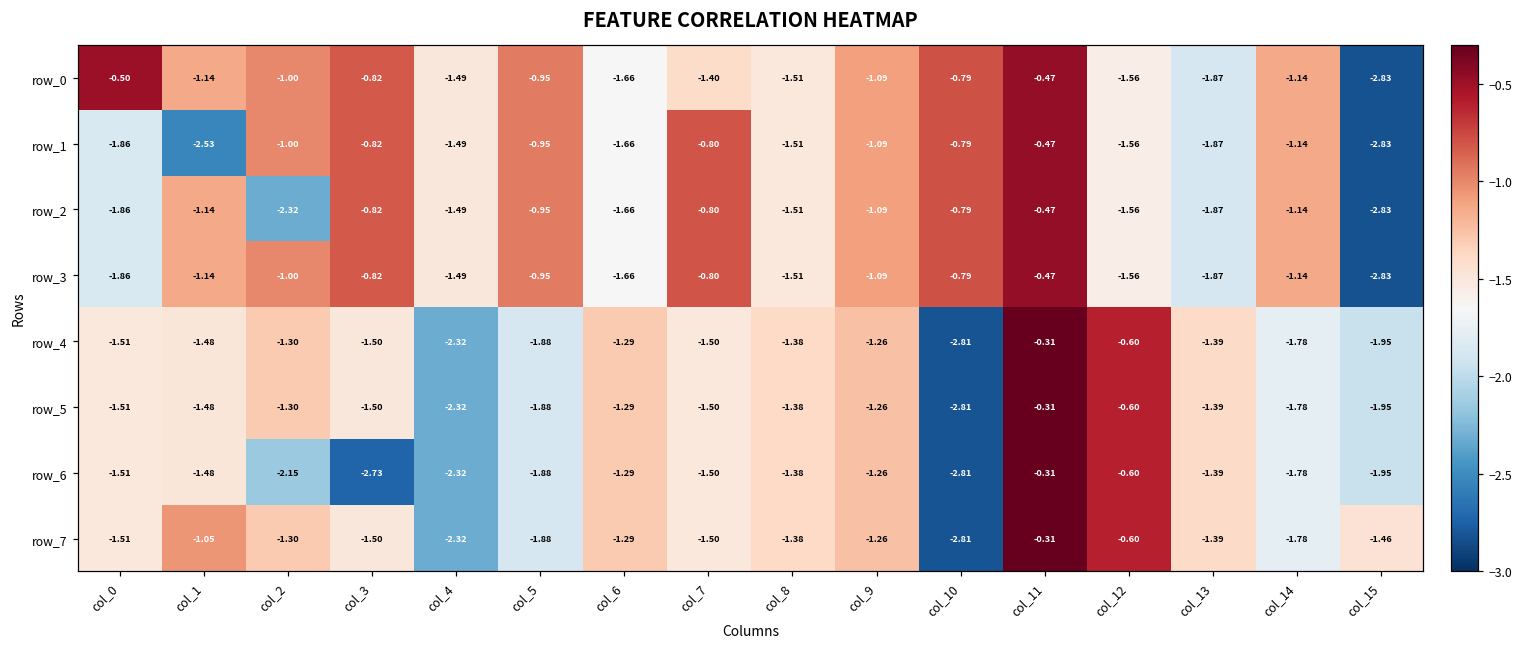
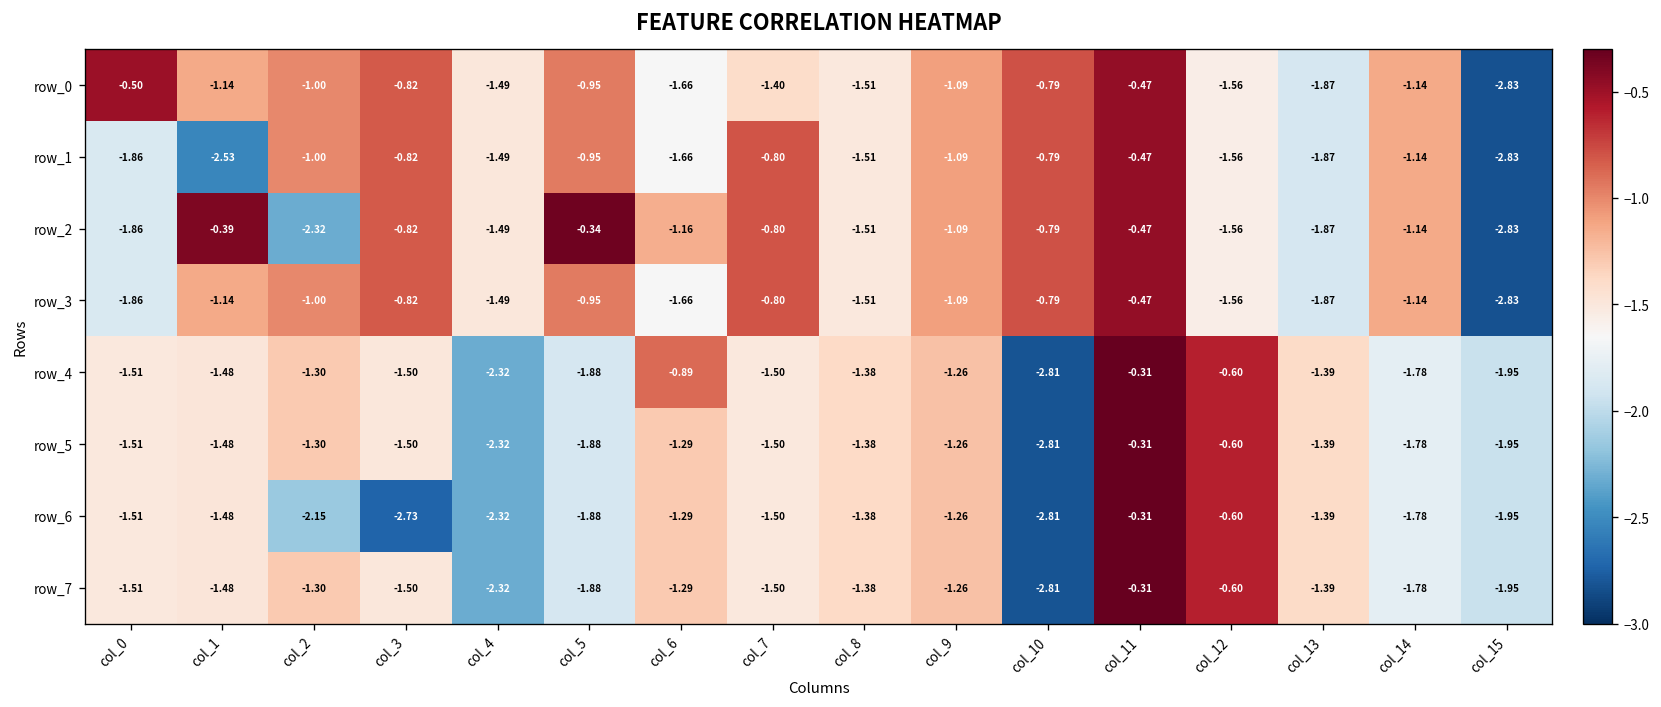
row_2, col_1: -1.14 -> -0.39
row_2, col_5: -0.95 -> -0.34
row_2, col_6: -1.66 -> -1.16
row_4, col_6: -1.29 -> -0.89
row_7, col_1: -1.05 -> -1.48
row_7, col_15: -1.46 -> -1.95
